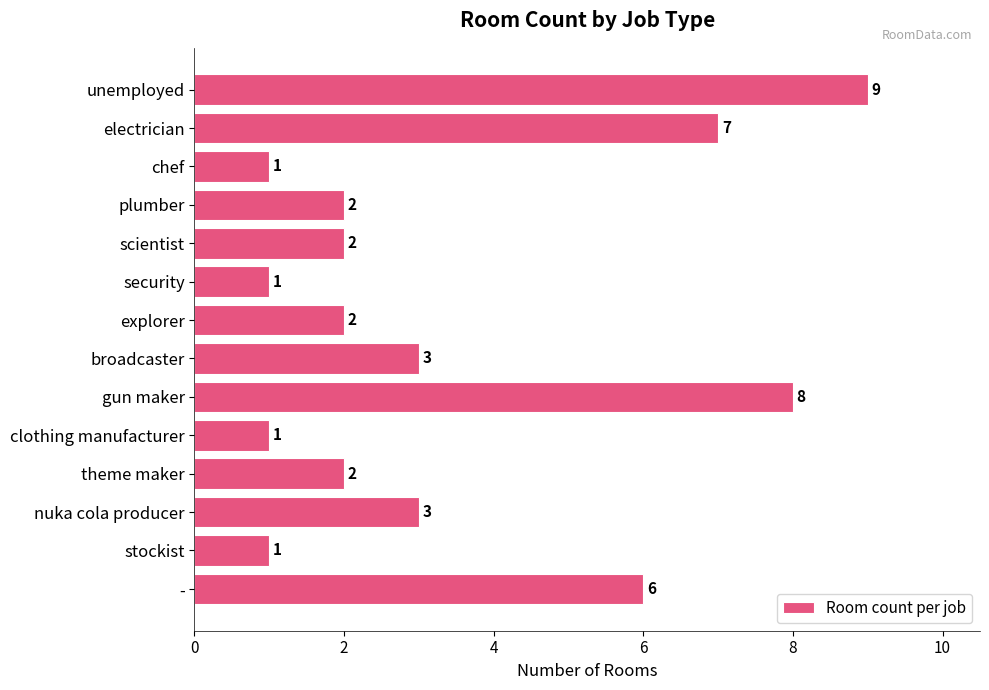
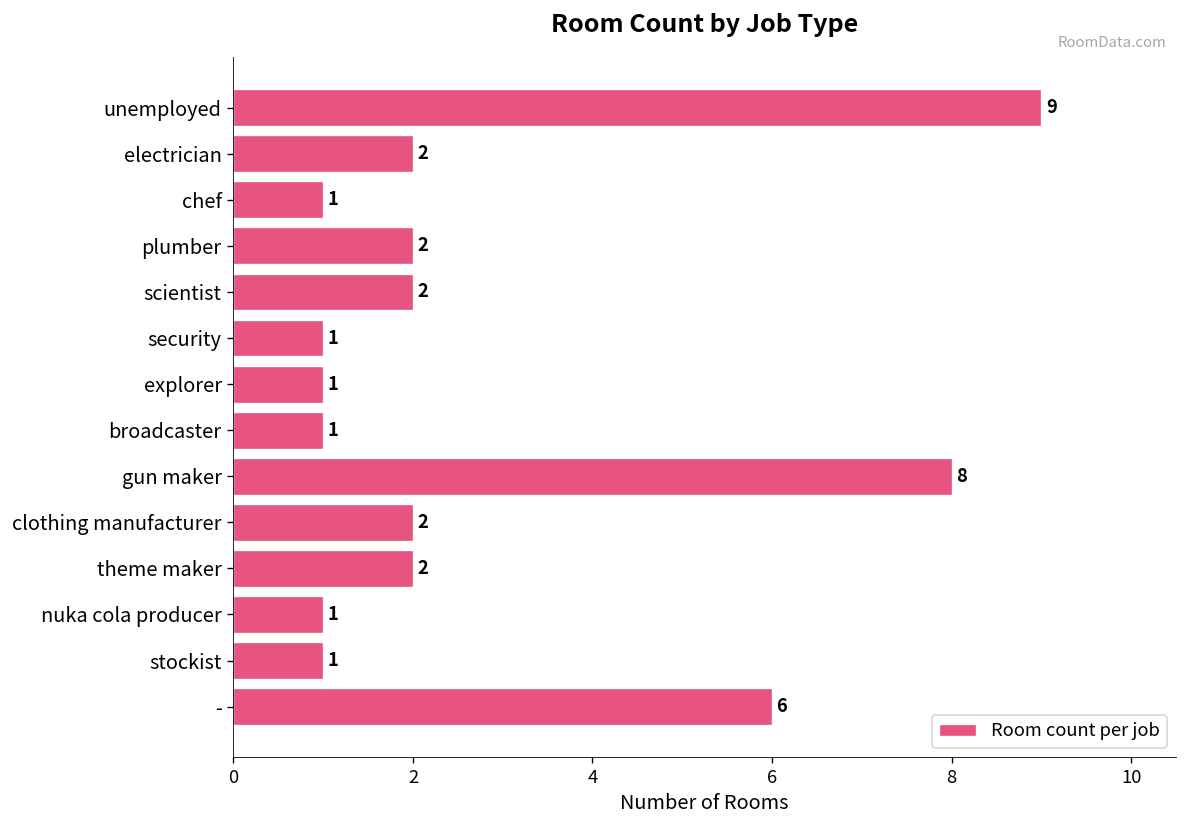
electrician: 7 -> 2
explorer: 2 -> 1
broadcaster: 3 -> 1
clothing manufacturer: 1 -> 2
nuka cola producer: 3 -> 1
